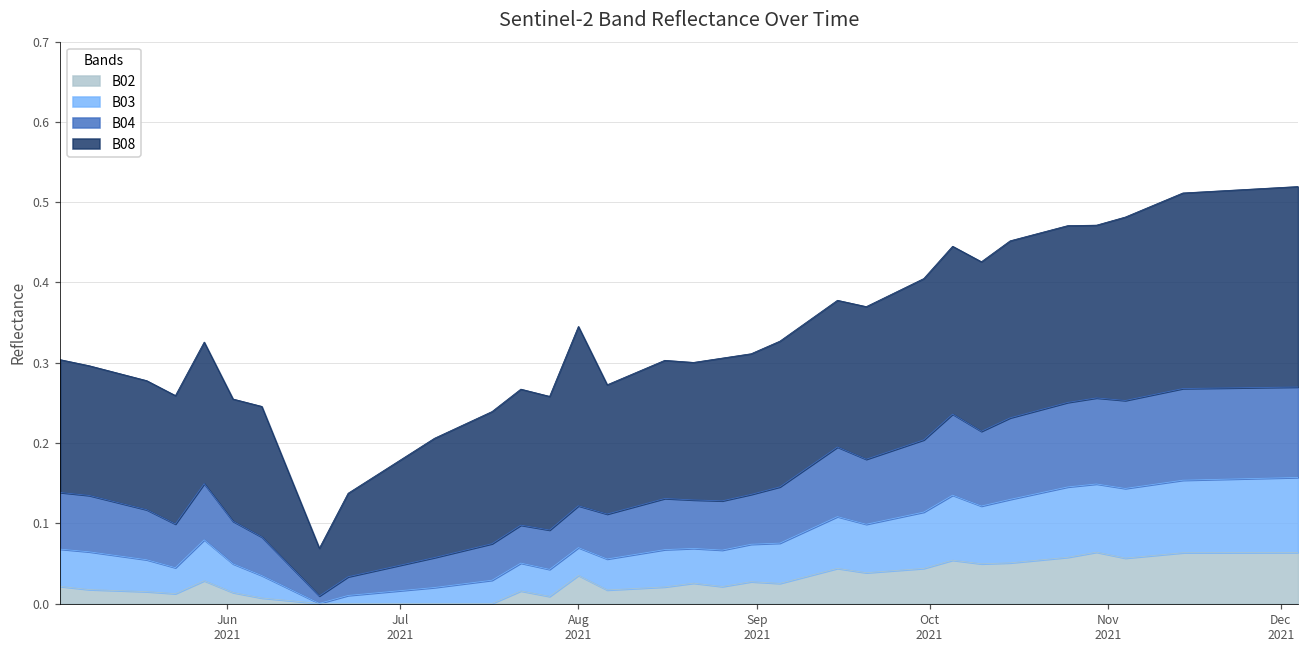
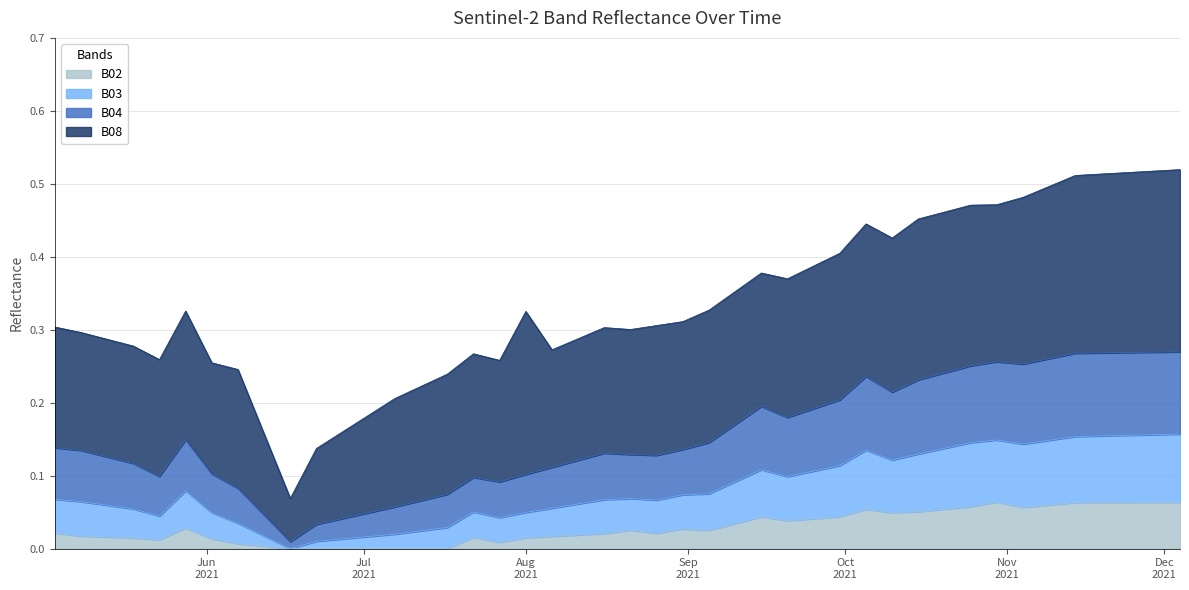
B02, Aug 2021: 0.04 -> 0.02
